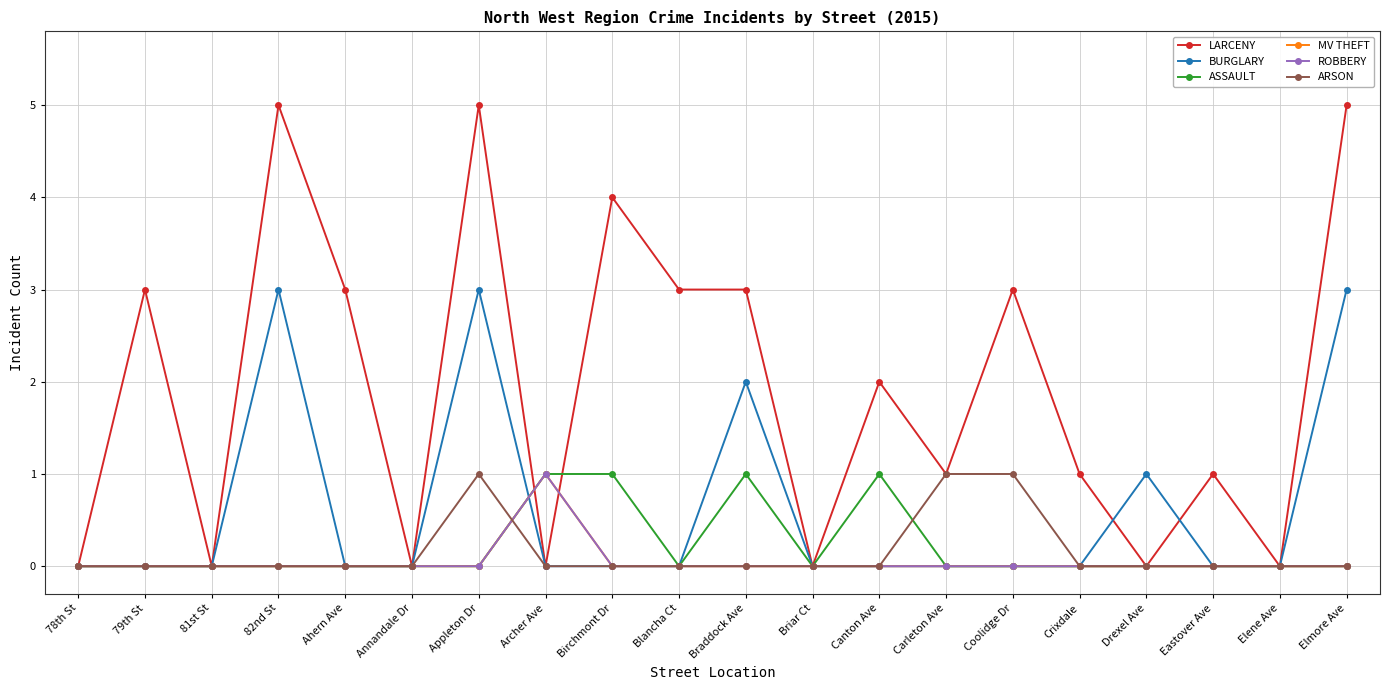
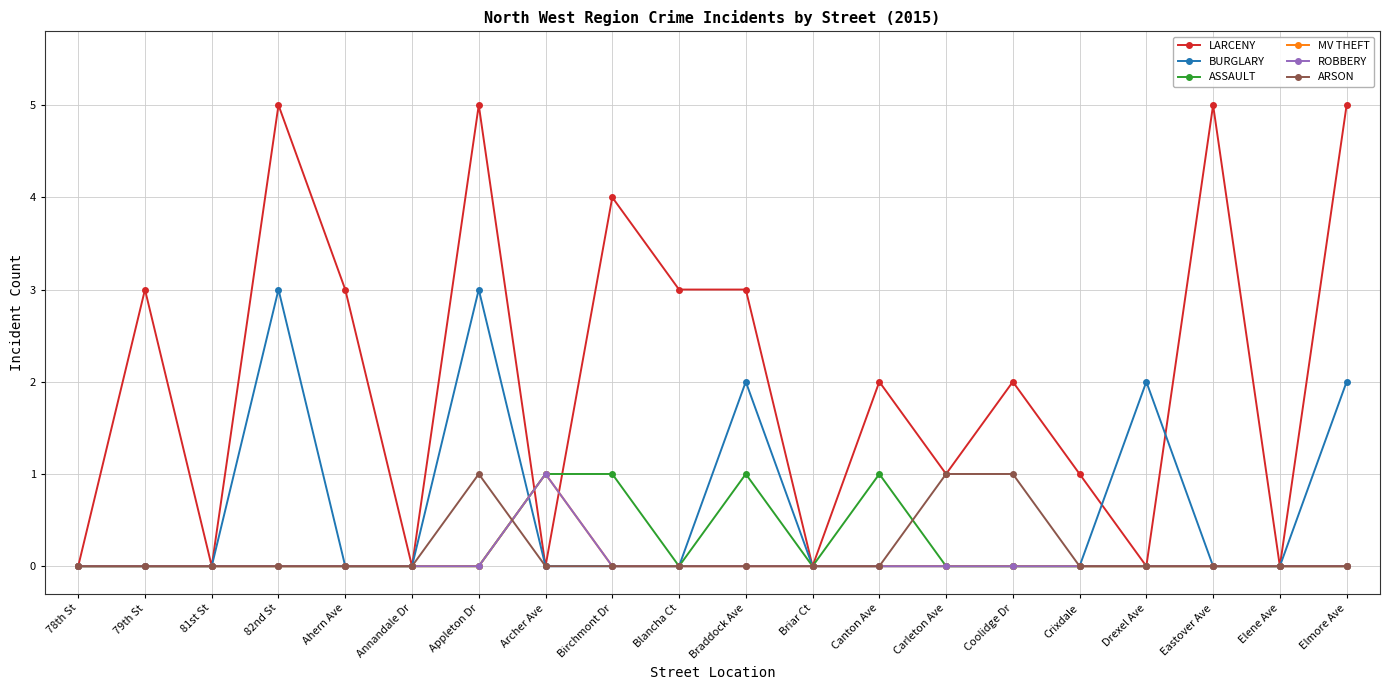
LARCENY, Coolidge Dr: 3 -> 2
BURGLARY, Drexel Ave: 1 -> 2
LARCENY, Eastover Ave: 1 -> 5
BURGLARY, Elmore Ave: 3 -> 2
